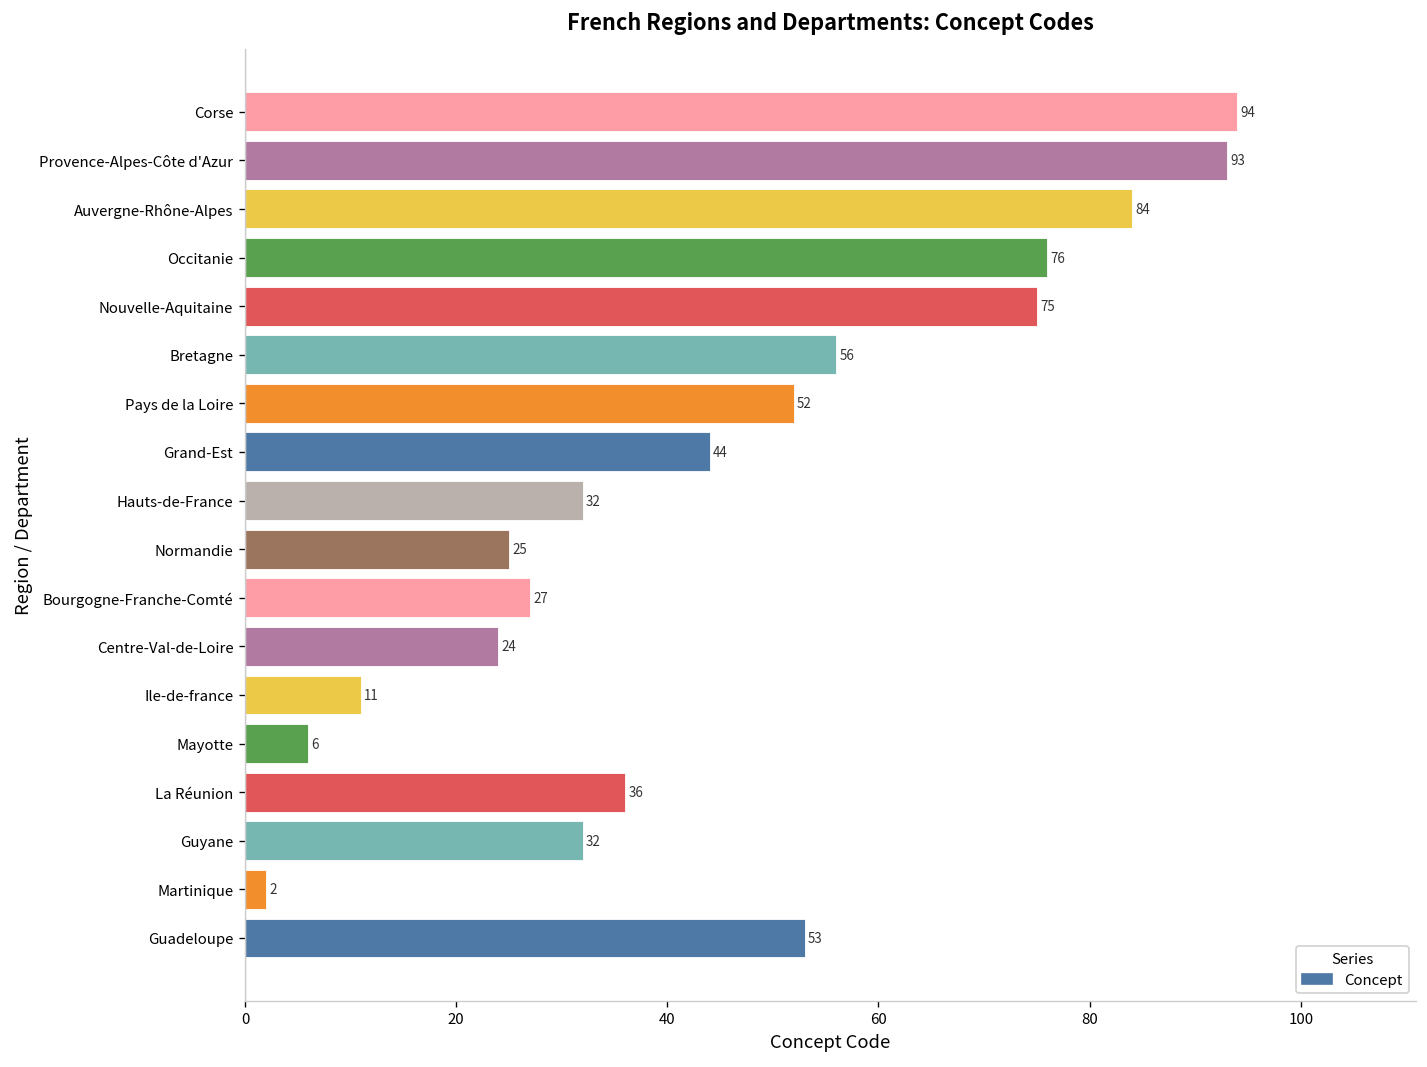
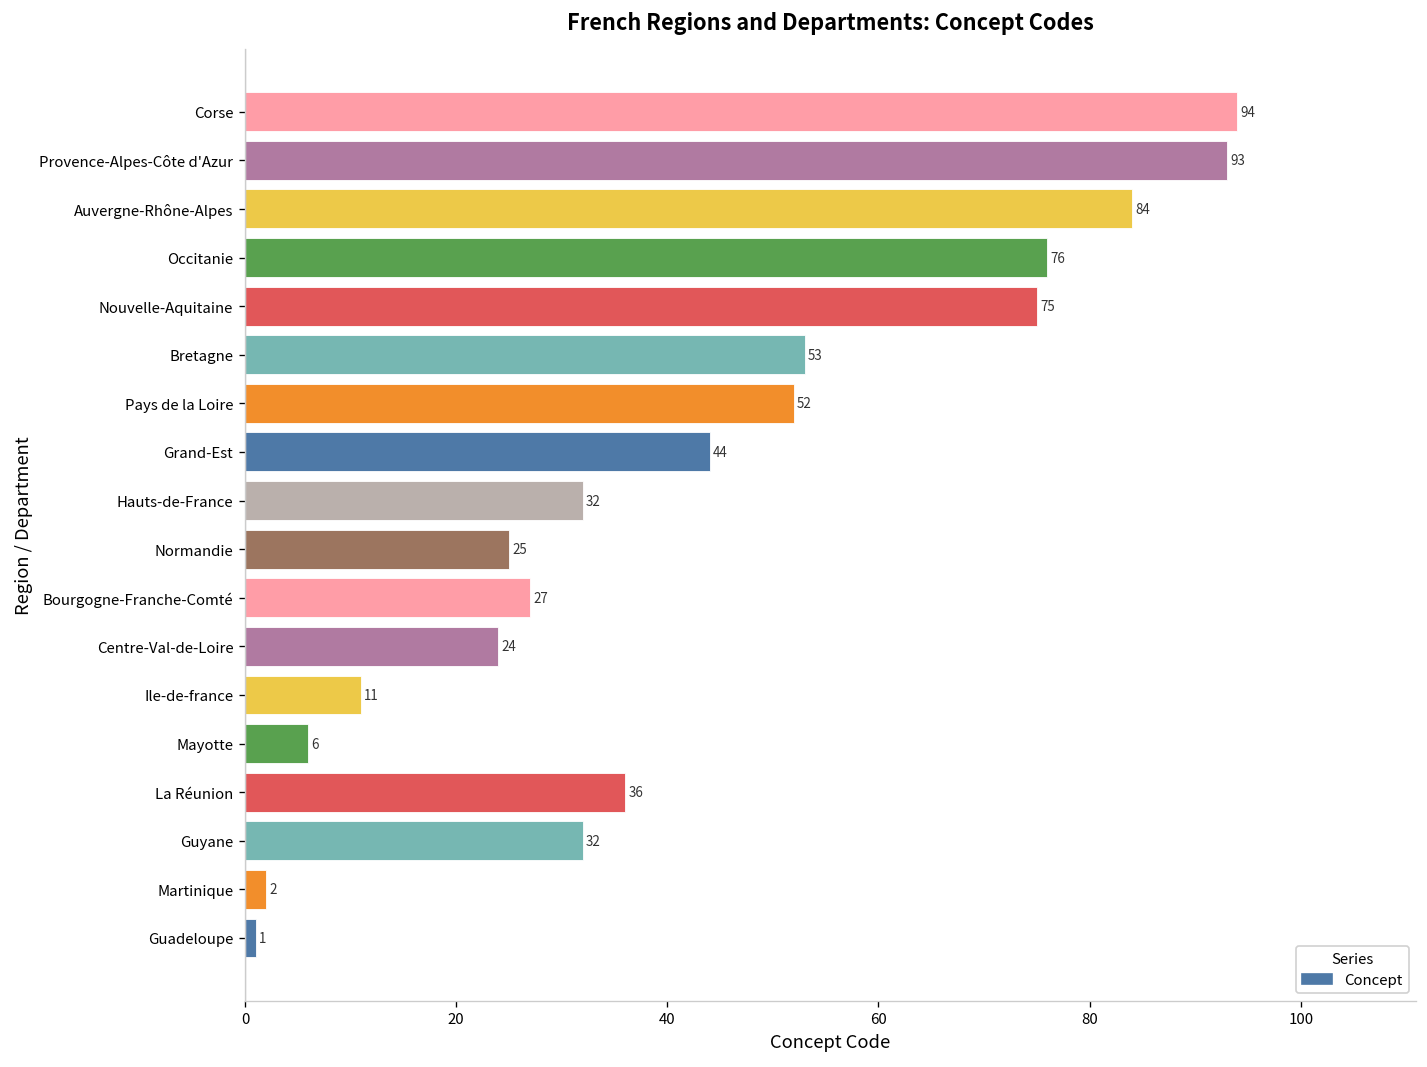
Bretagne: 56 -> 53
Guadeloupe: 53 -> 1
